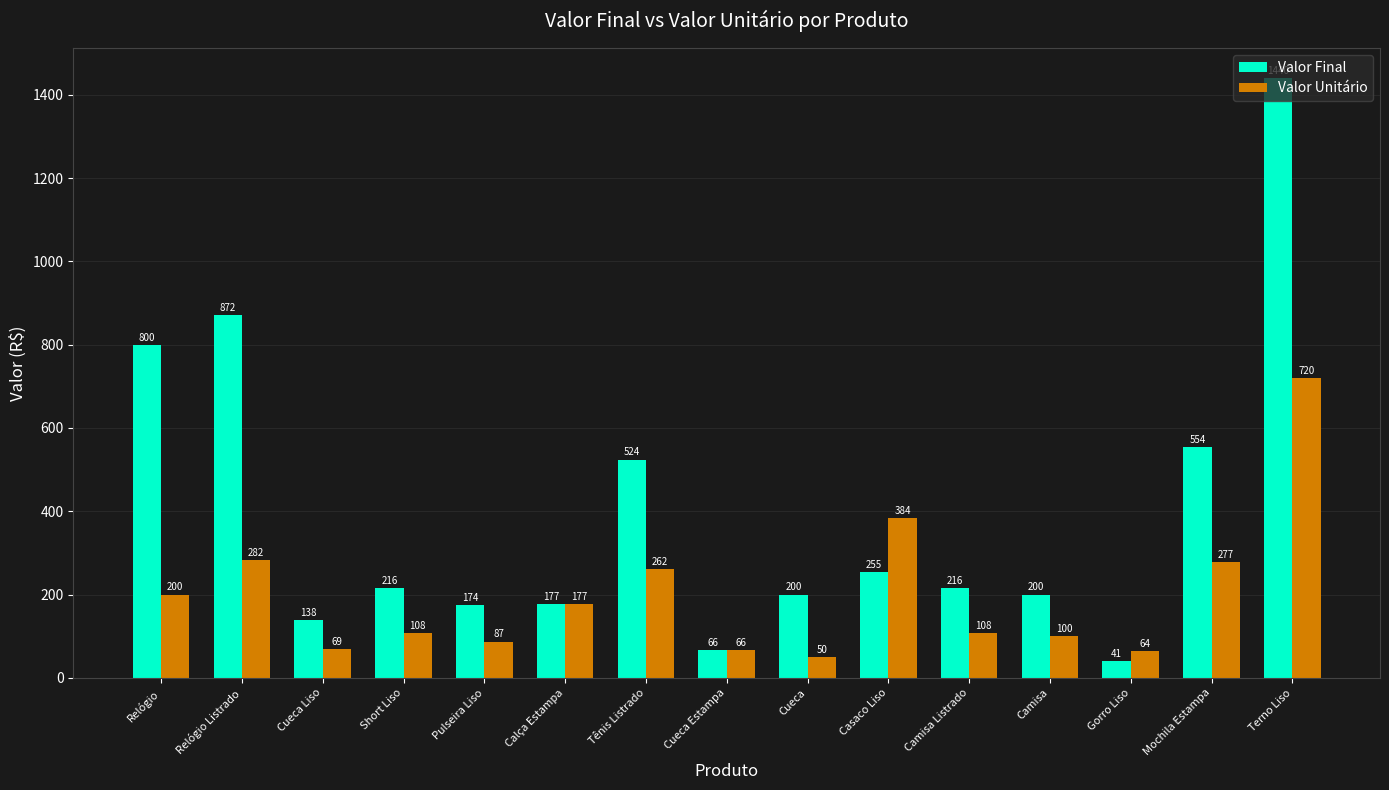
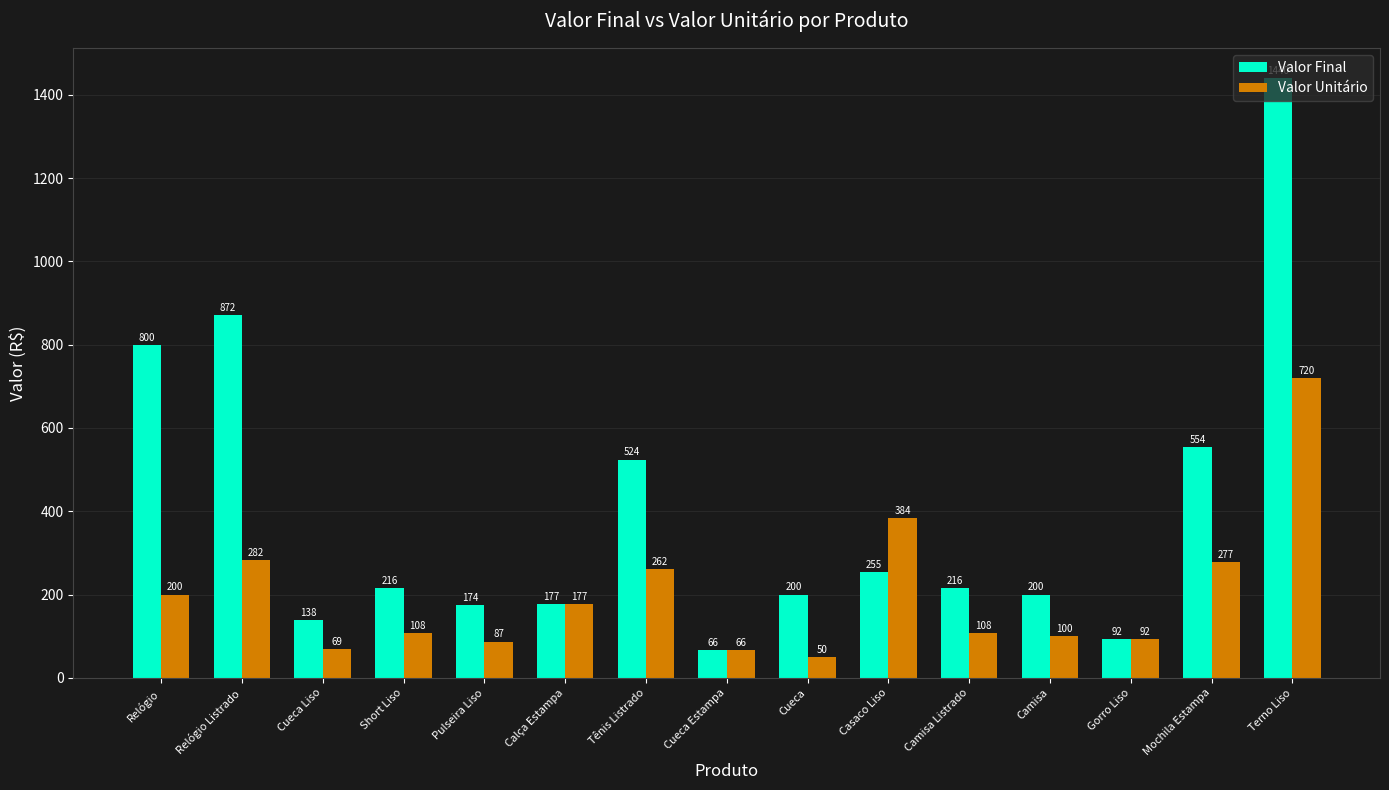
Valor Final, Gorro Liso: 41 -> 92
Valor Unitário, Gorro Liso: 64 -> 92
